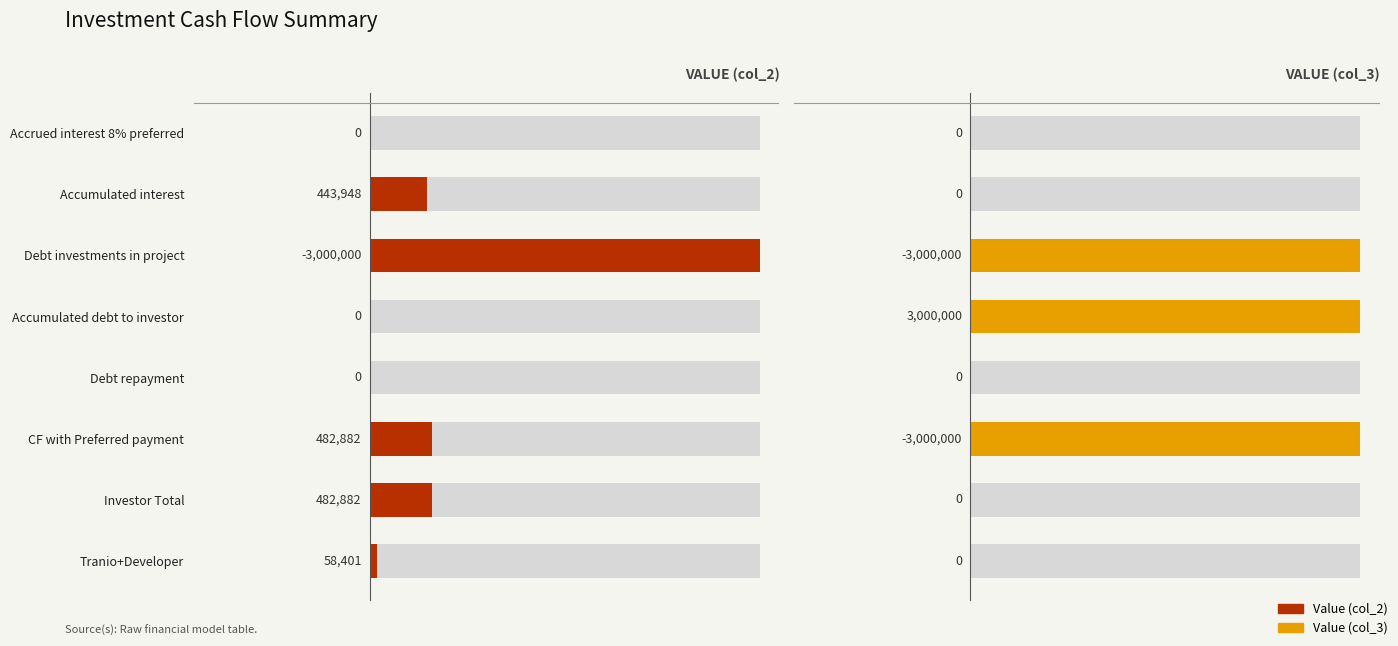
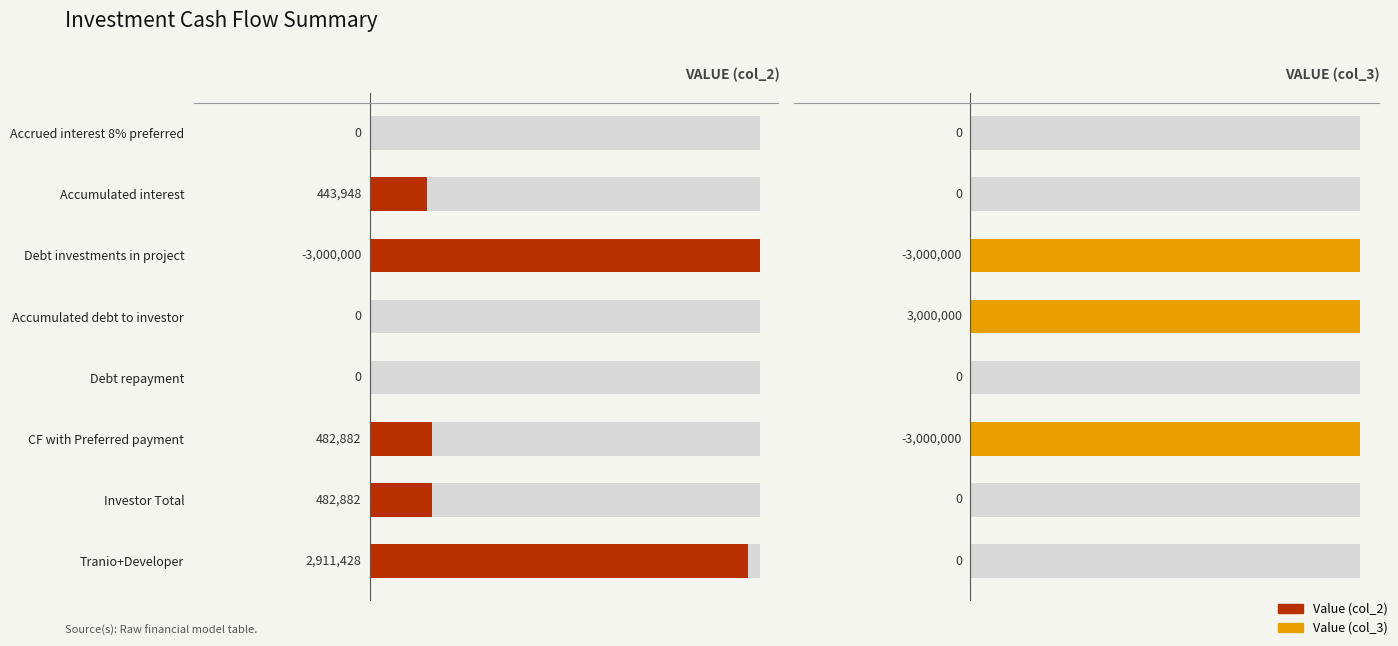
VALUE (col_2), Value (col_2), Tranio+Developer: 58,401 -> 2,911,428
